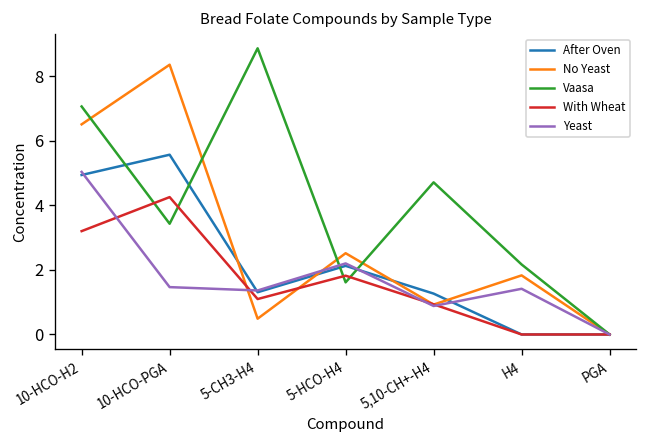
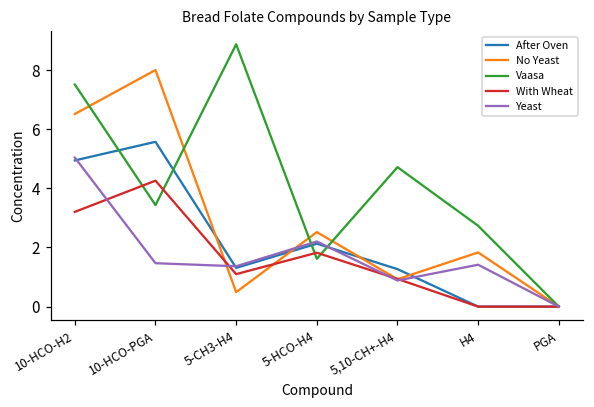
Vaasa, 10-HCO-H2: 7.1 -> 7.5
No Yeast, 10-HCO-PGA: 8.4 -> 8.0
Vaasa, H4: 2.2 -> 2.7
